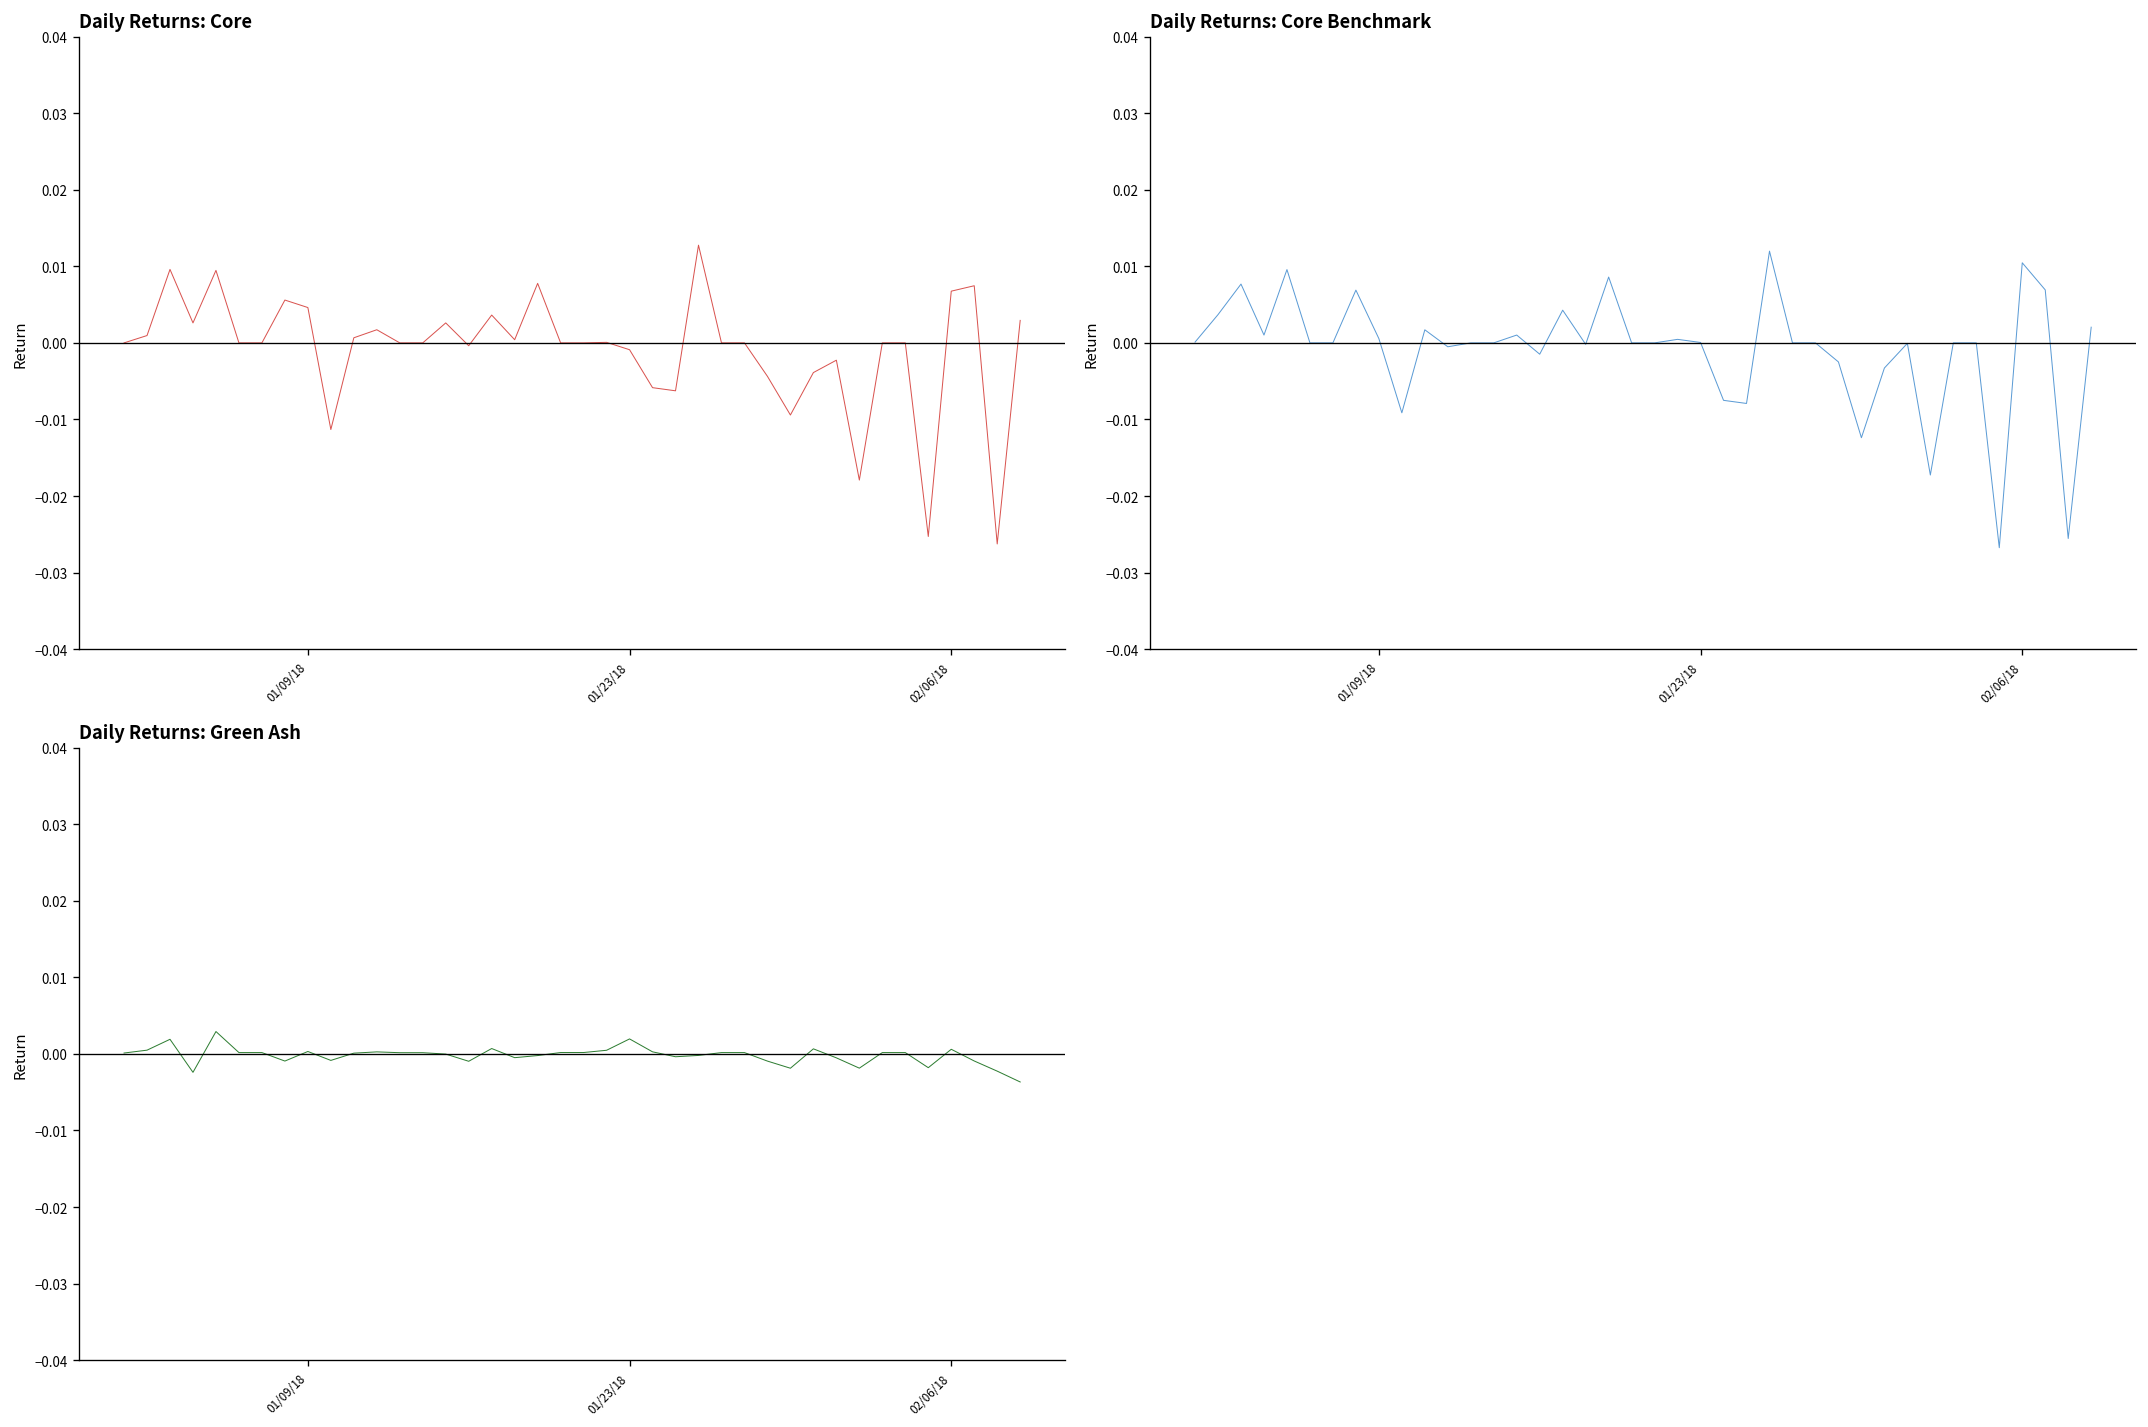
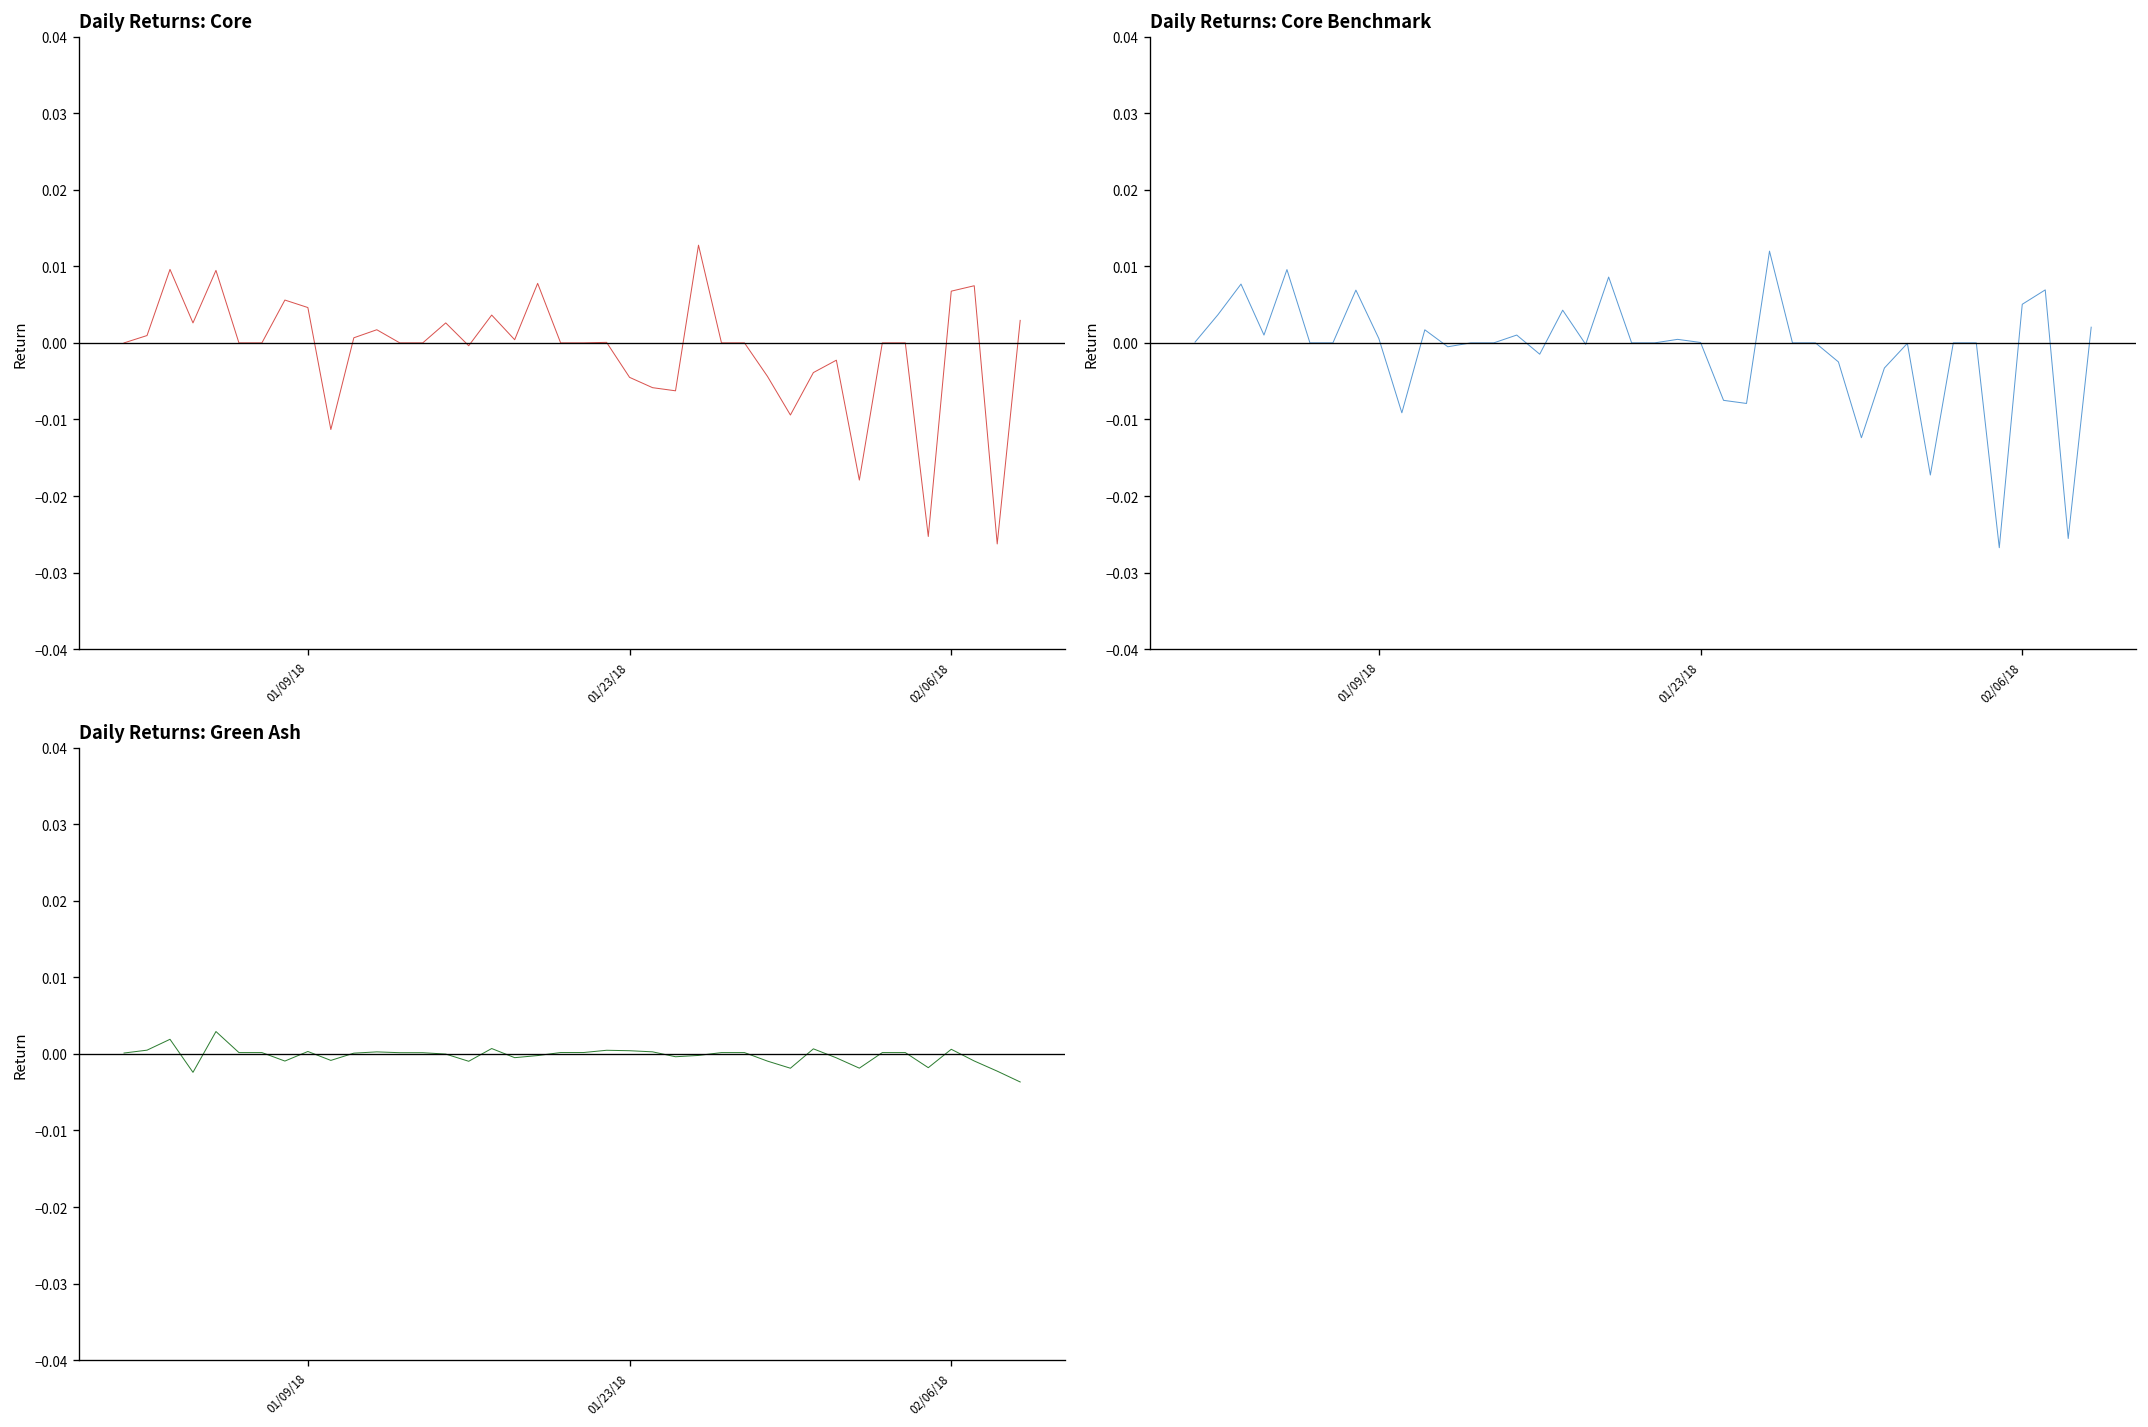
Daily Returns: Core, 01/23/18: -0.001 -> -0.005
Daily Returns: Core Benchmark, 02/06/18: 0.010 -> 0.005
Daily Returns: Green Ash, 01/23/18: 0.002 -> 0.000
